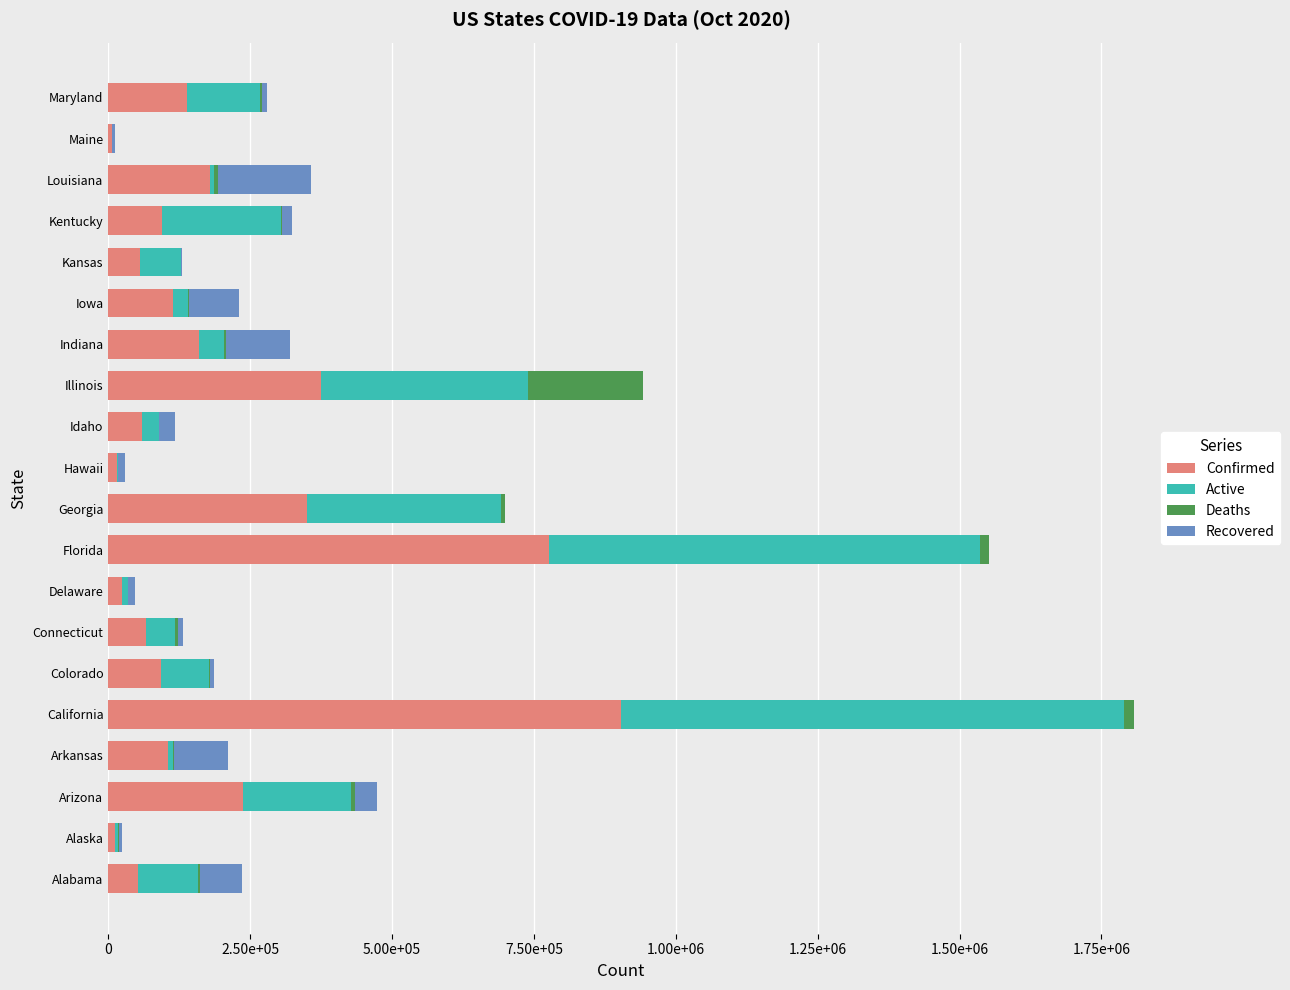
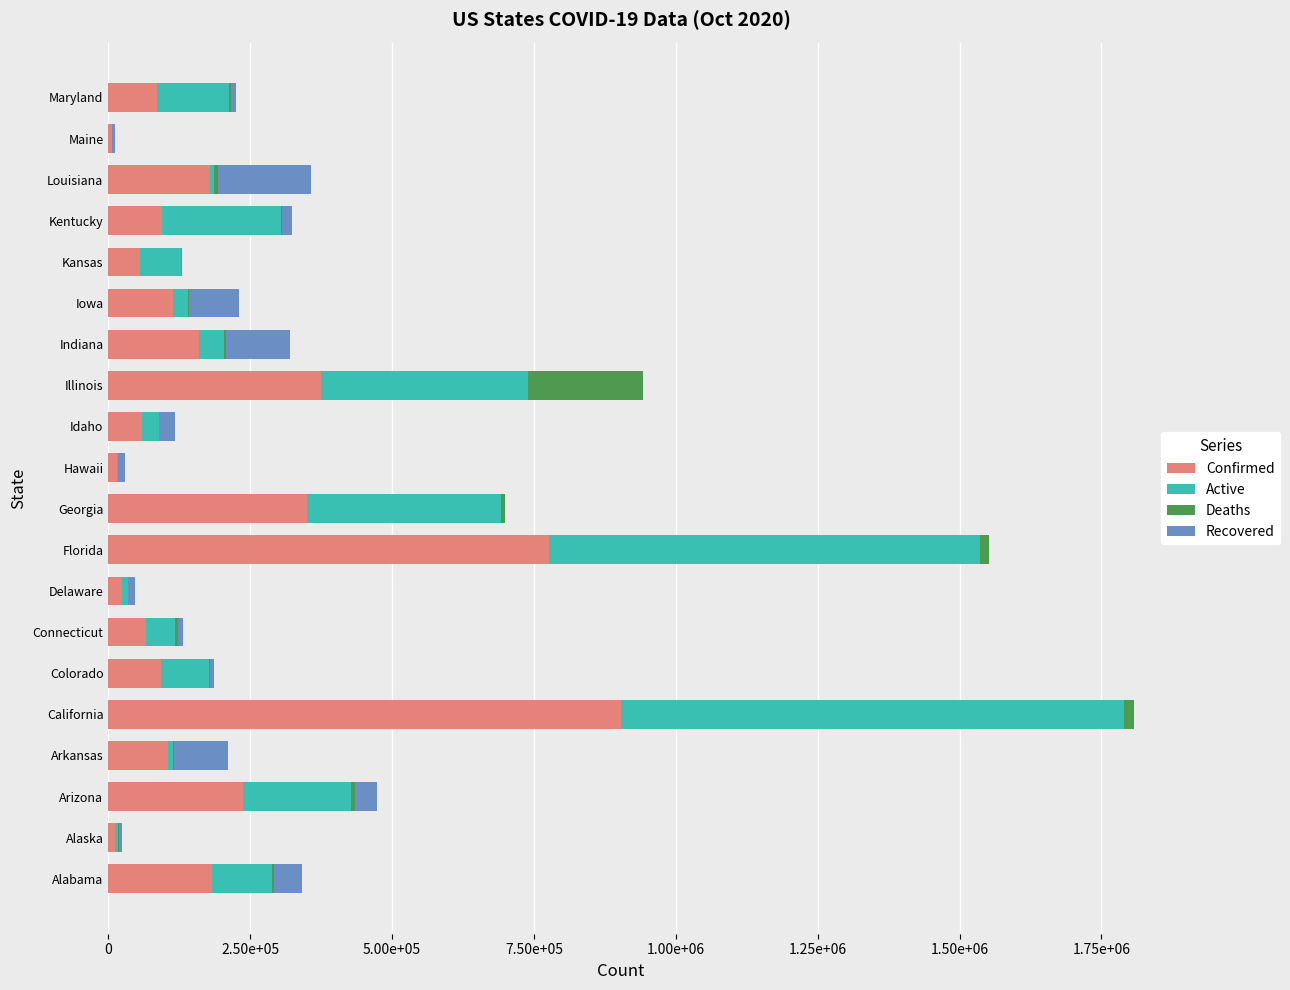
Confirmed, Maryland: 140000 -> 90000
Confirmed, Alabama: 50000 -> 180000
Recovered, Alabama: 70000 -> 50000
